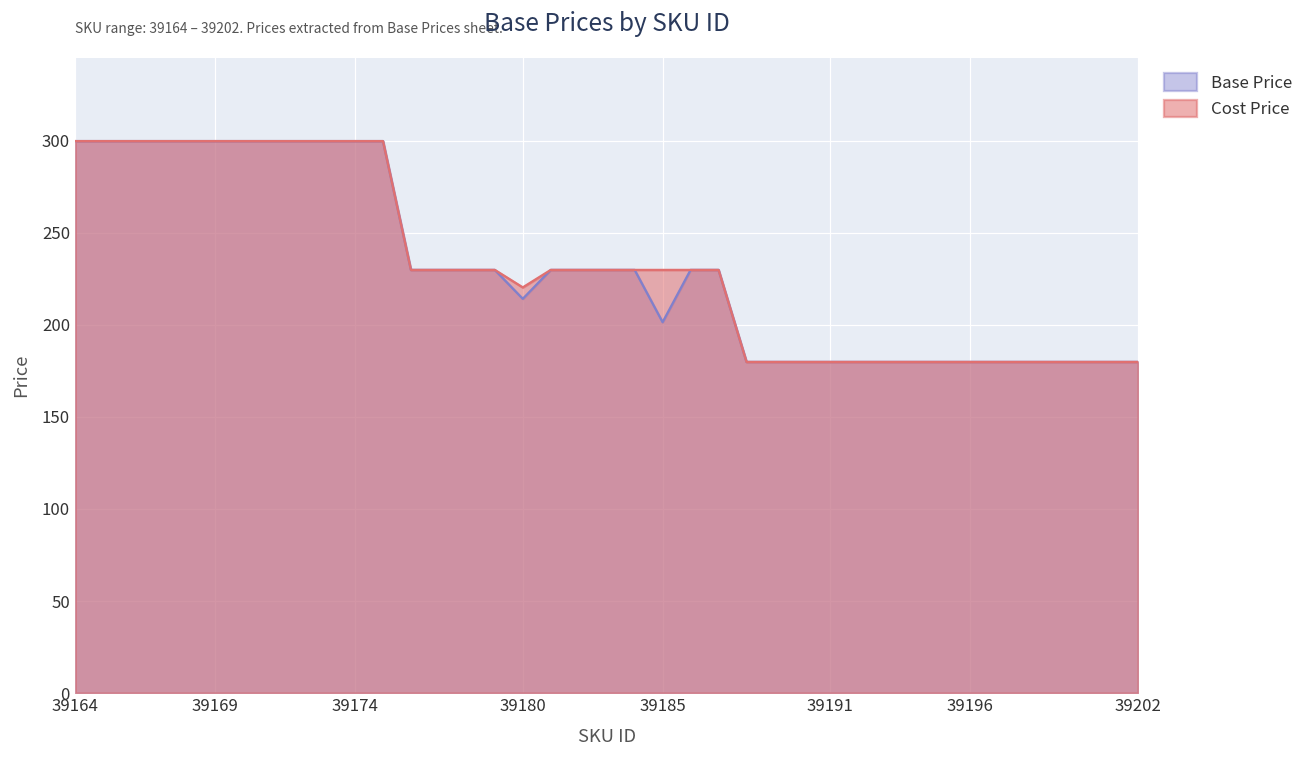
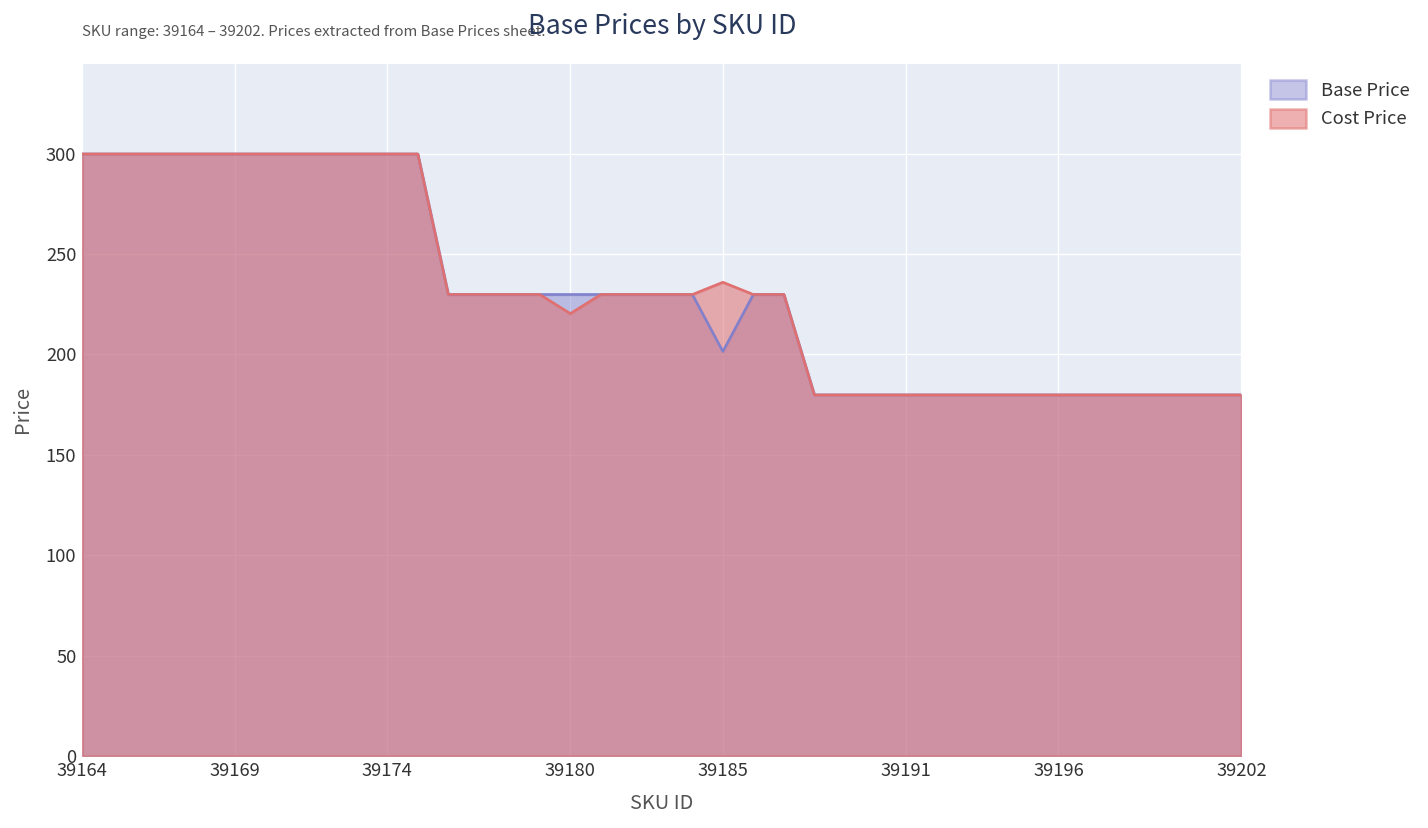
Base Price, 39180: 214 -> 230
Cost Price, 39185: 230 -> 236
